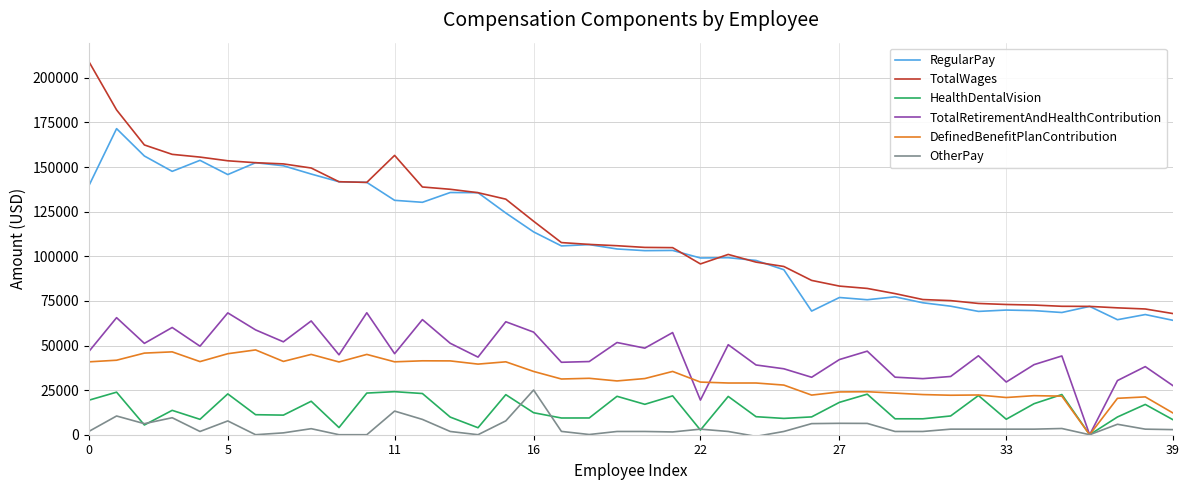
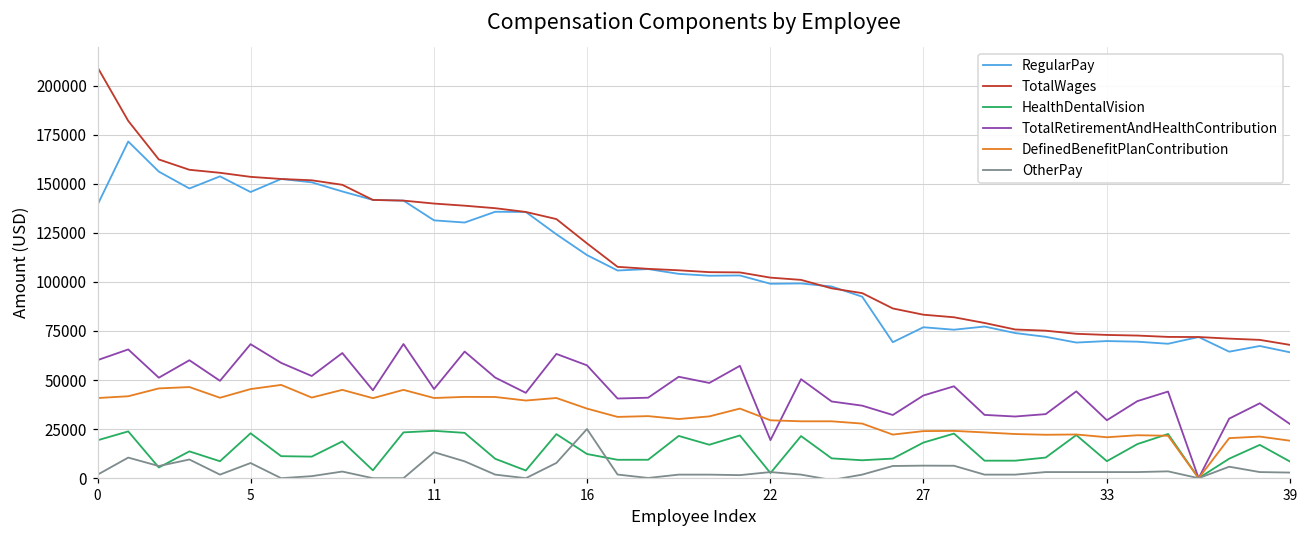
TotalRetirementAndHealthContribution, 0: 47000 -> 60000
TotalWages, 11: 157000 -> 140000
TotalWages, 22: 96000 -> 102000
DefinedBenefitPlanContribution, 39: 12000 -> 19000
